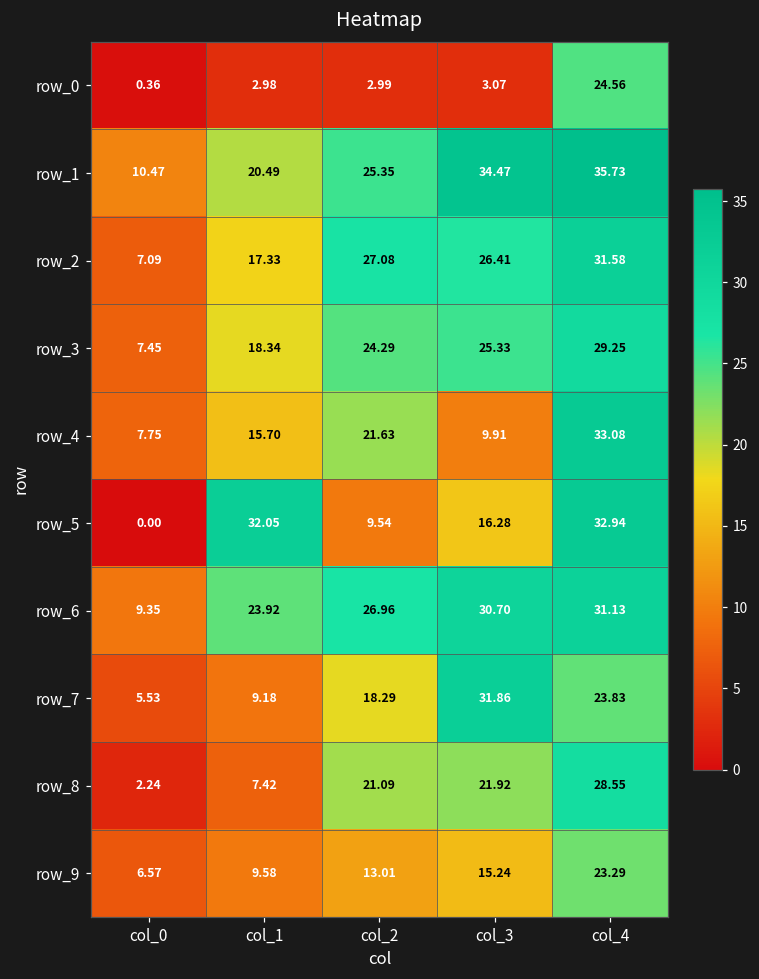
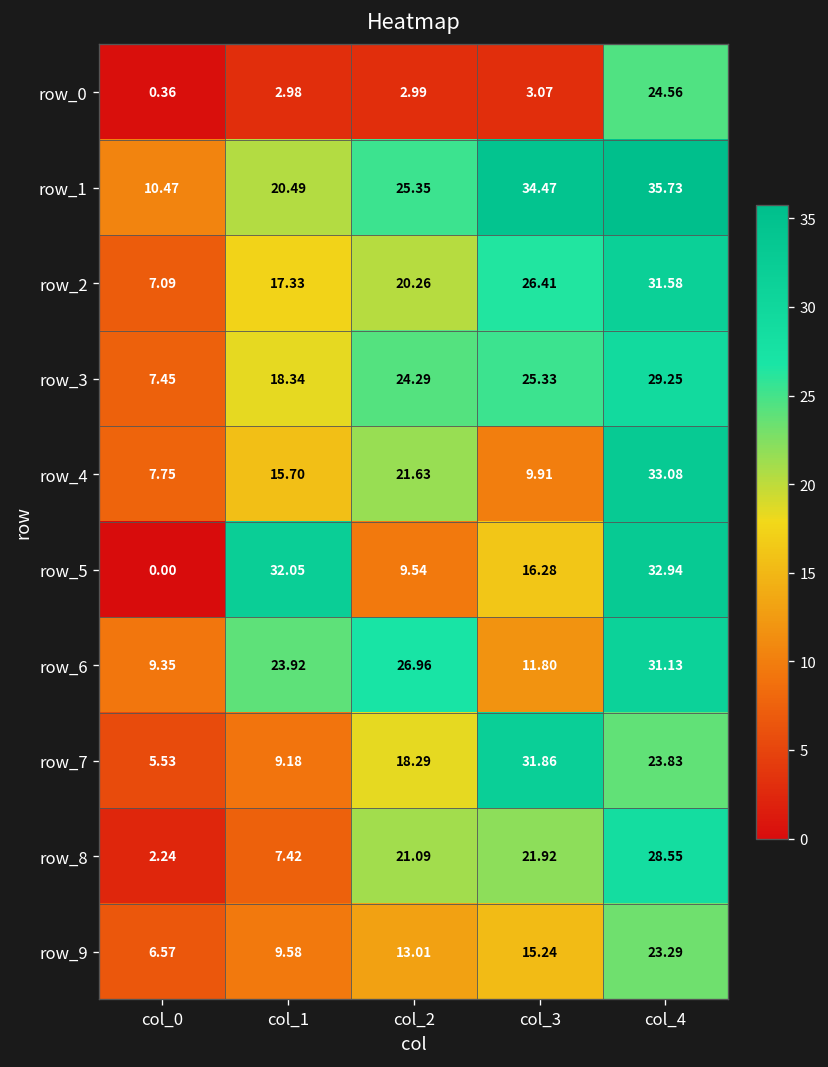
row_2, col_2: 27.08 -> 20.26
row_6, col_3: 30.70 -> 11.80
